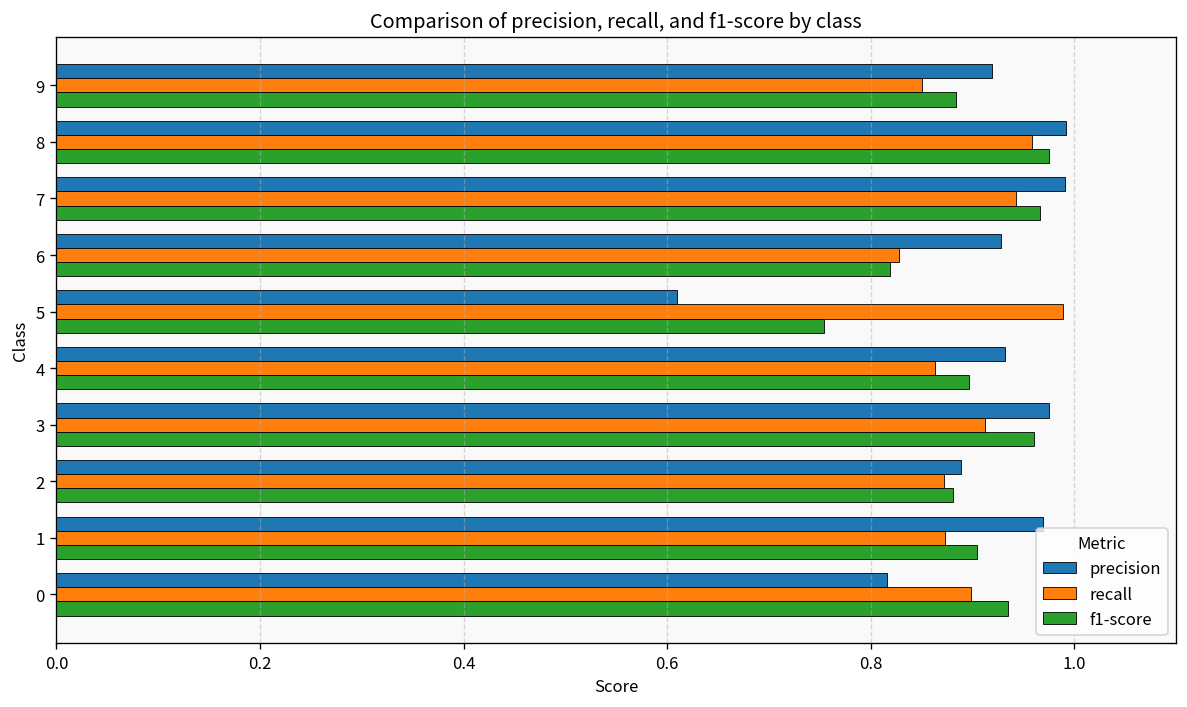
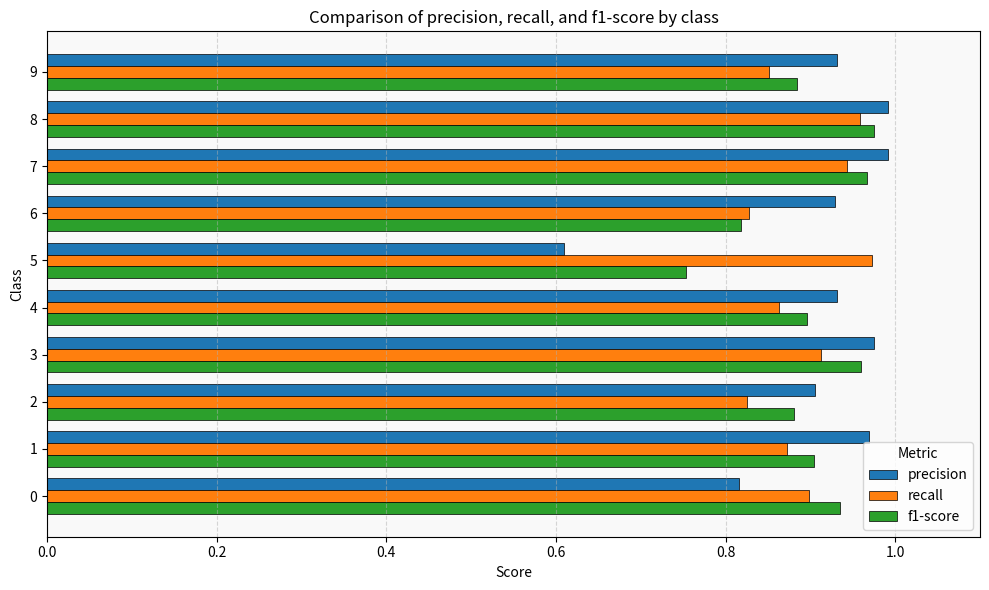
precision, 9: 0.92 -> 0.93
recall, 5: 0.99 -> 0.97
precision, 2: 0.89 -> 0.91
recall, 2: 0.87 -> 0.83
